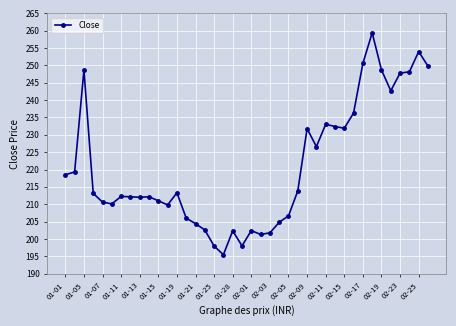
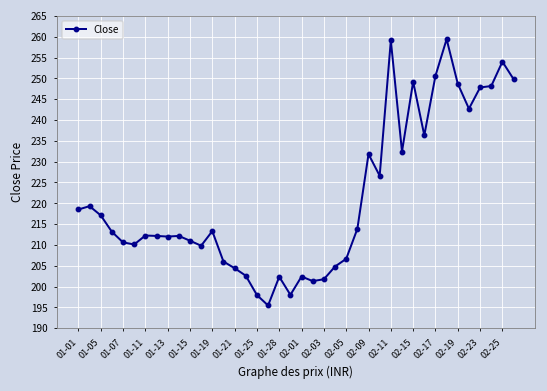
01-05: 249 -> 217
02-11: 233 -> 259
02-15: 232 -> 249
